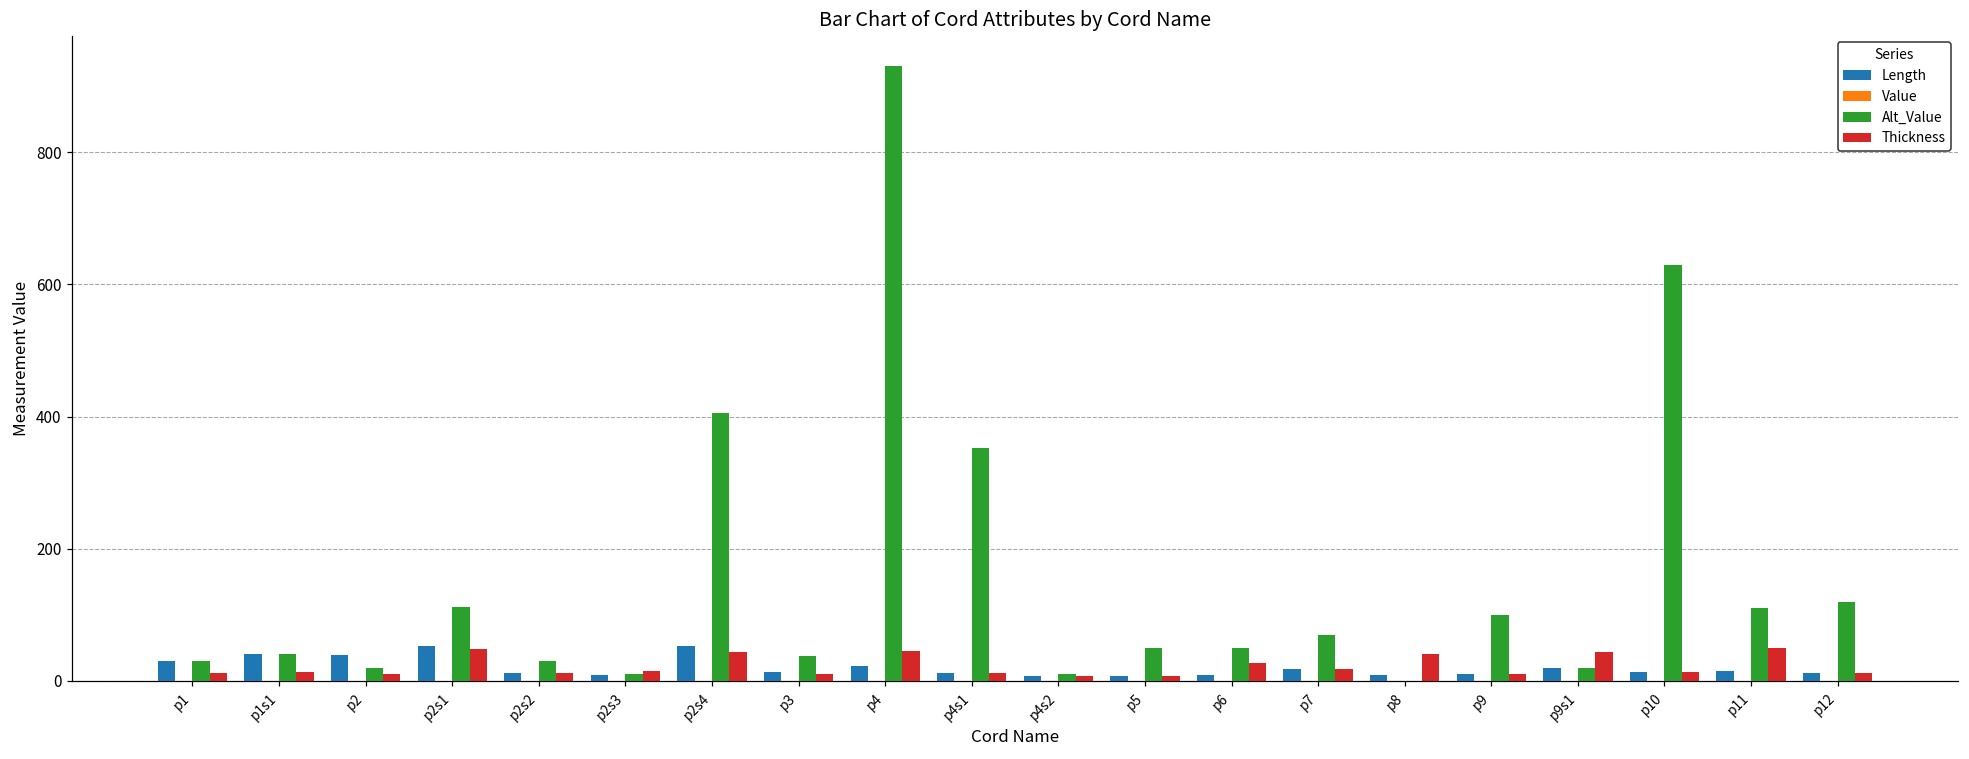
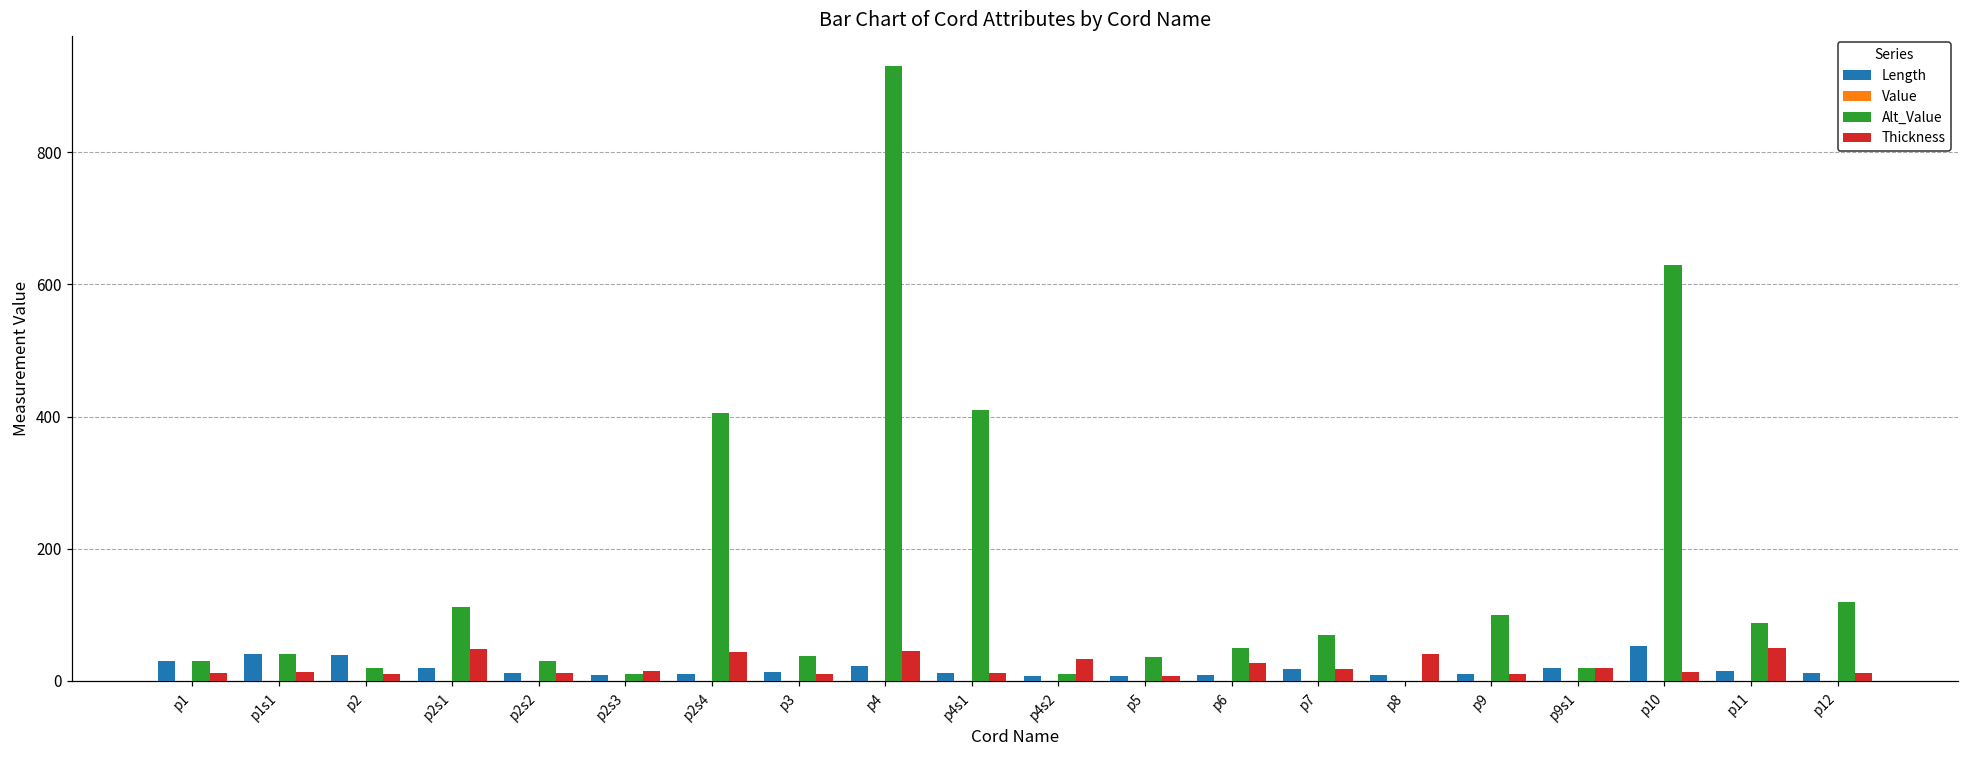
Length, p2s1: 50 -> 20
Length, p2s4: 50 -> 10
Alt_Value, p4s1: 350 -> 410
Thickness, p4s2: 10 -> 30
Alt_Value, p5: 50 -> 40
Thickness, p9s1: 40 -> 20
Length, p10: 10 -> 50
Alt_Value, p11: 110 -> 90
